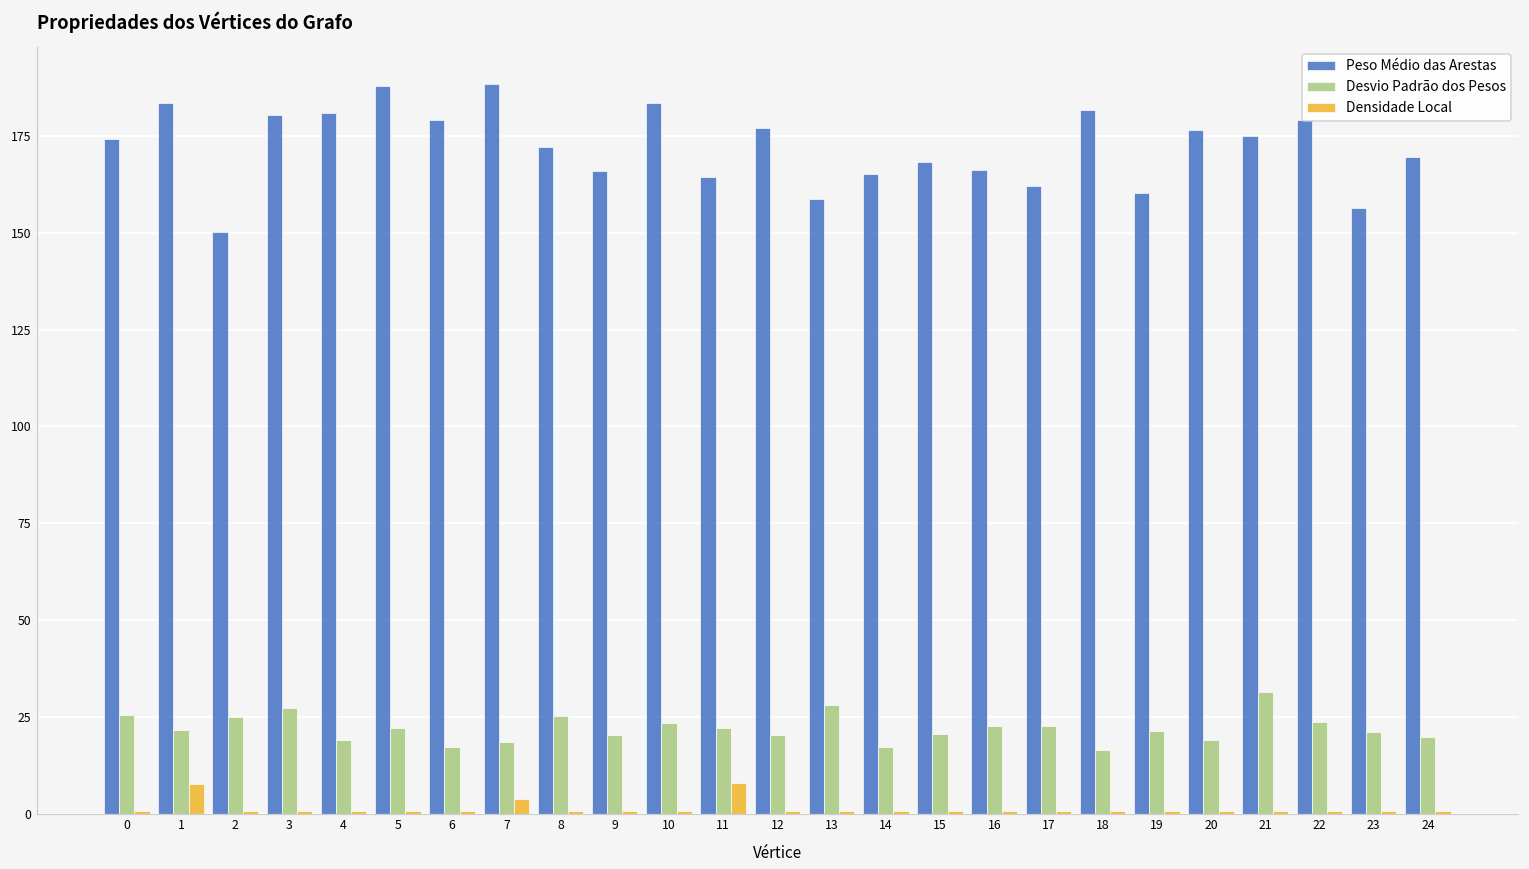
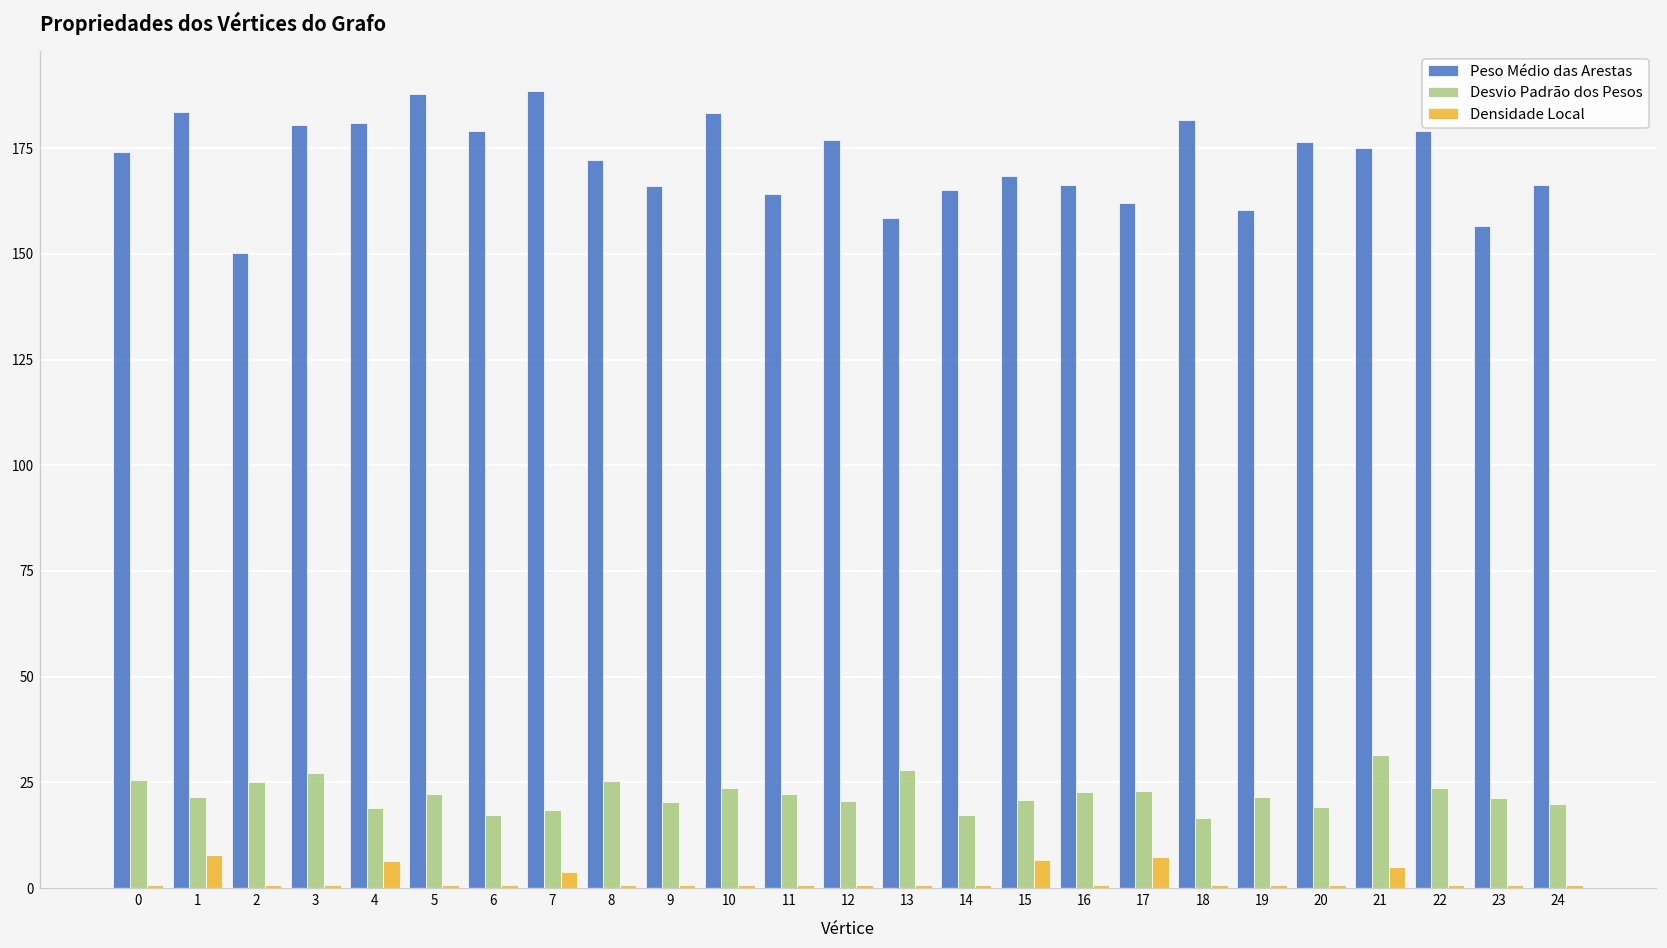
Densidade Local, 4: 1 -> 6
Densidade Local, 11: 8 -> 1
Densidade Local, 15: 1 -> 7
Densidade Local, 17: 1 -> 7
Densidade Local, 21: 1 -> 5
Peso Médio das Arestas, 24: 170 -> 166
